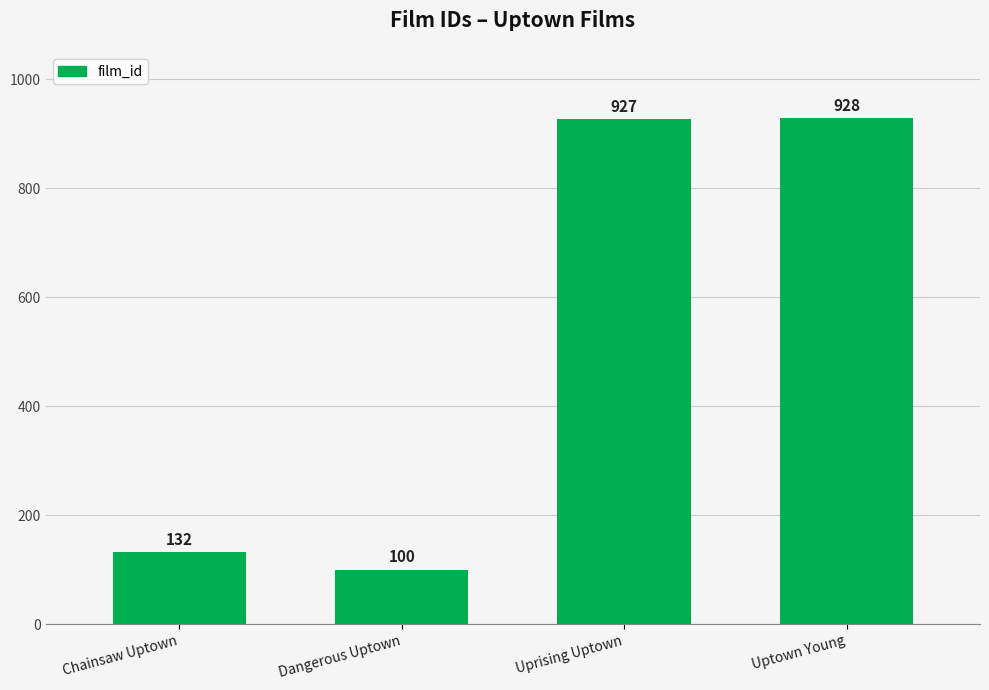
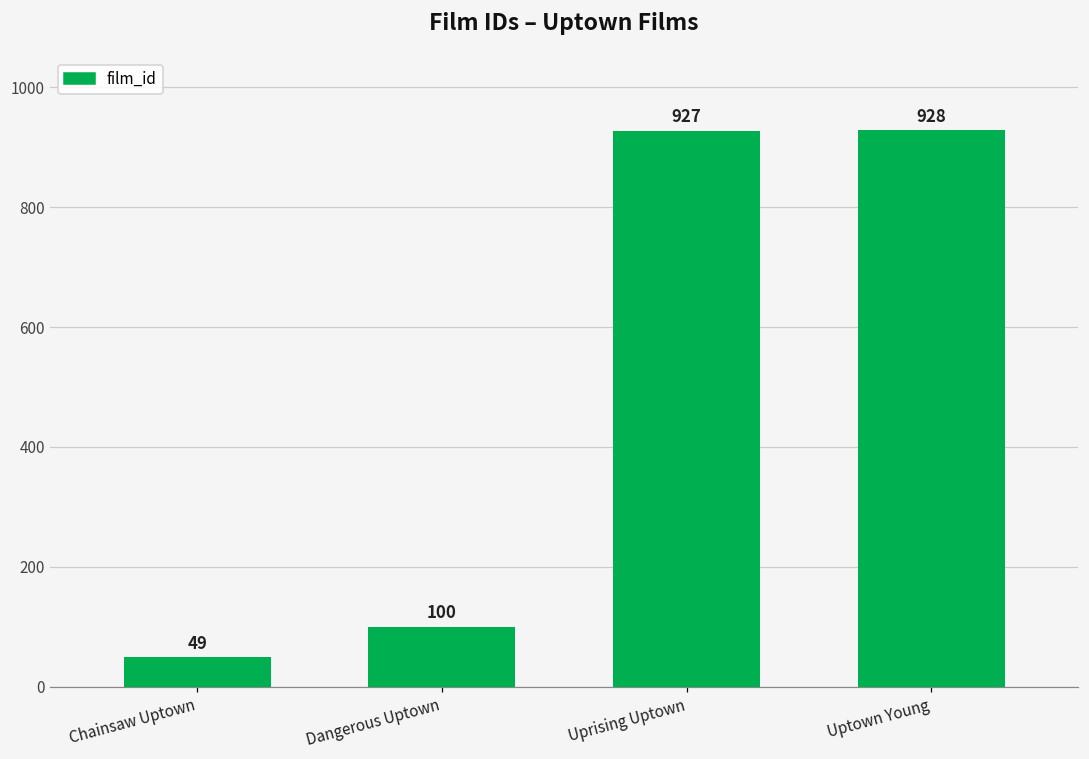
Chainsaw Uptown: 132 -> 49
